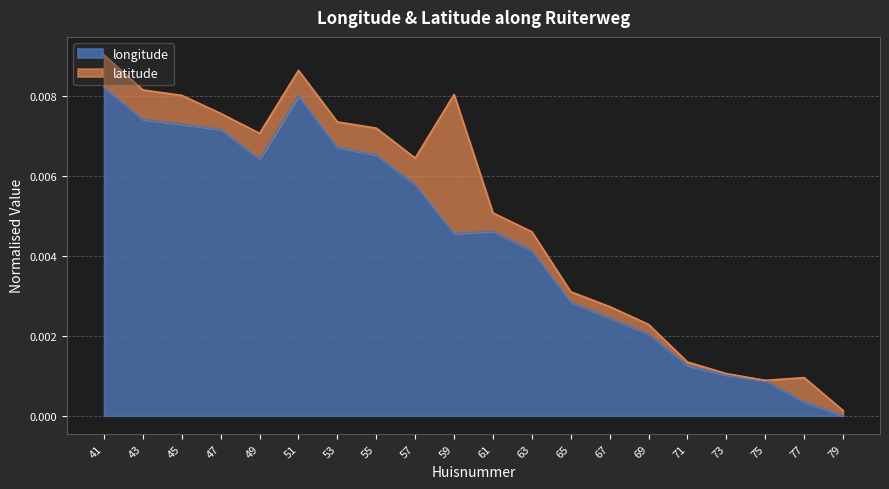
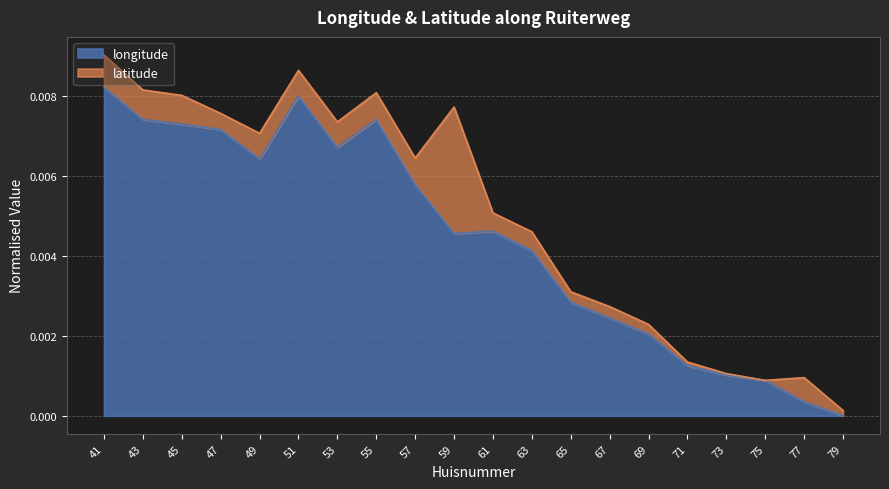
longitude, 55: 0.0065 -> 0.0074
latitude, 59: 0.0035 -> 0.0032
